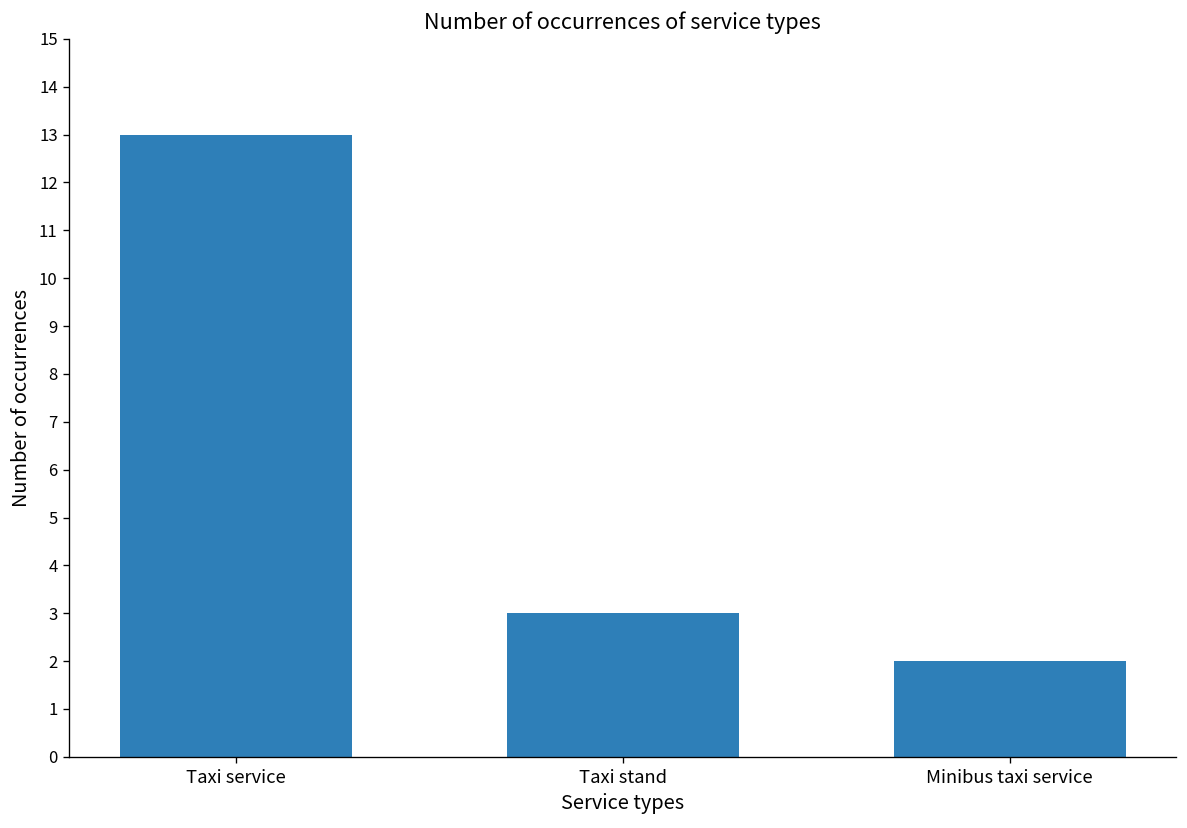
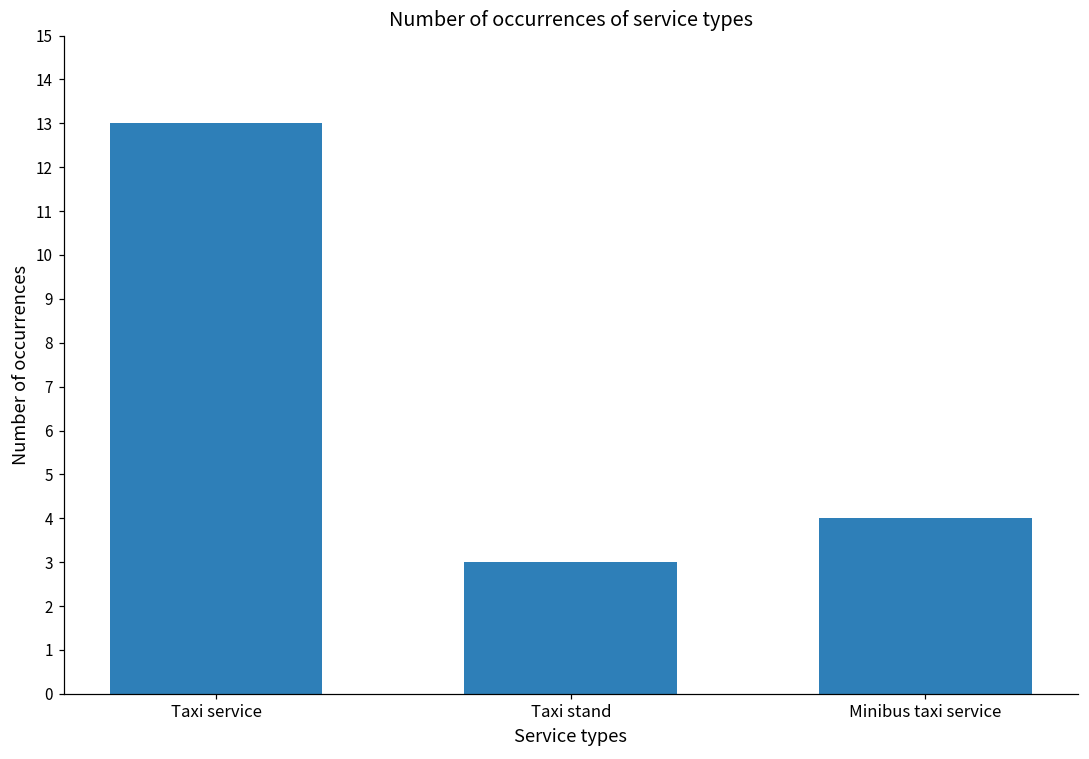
Minibus taxi service: 2 -> 4
